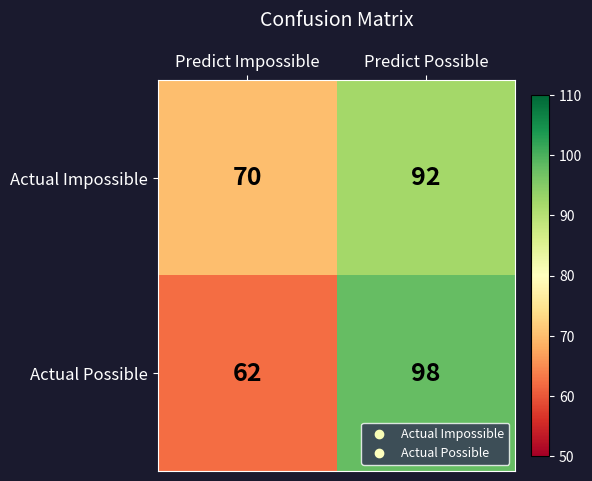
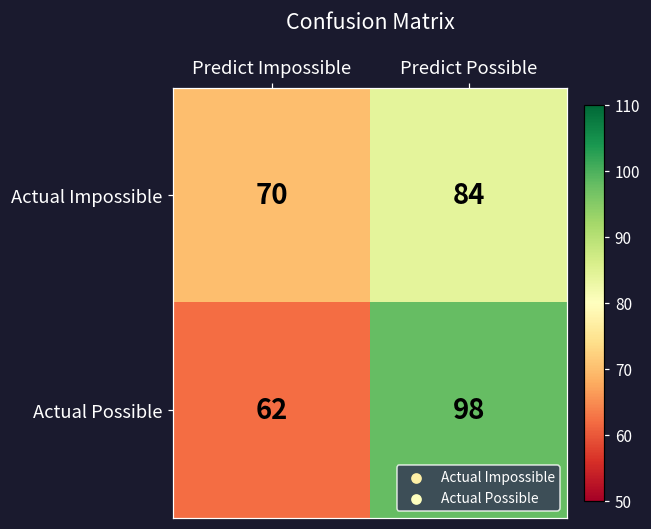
Actual Impossible, Predict Possible: 92 -> 84
